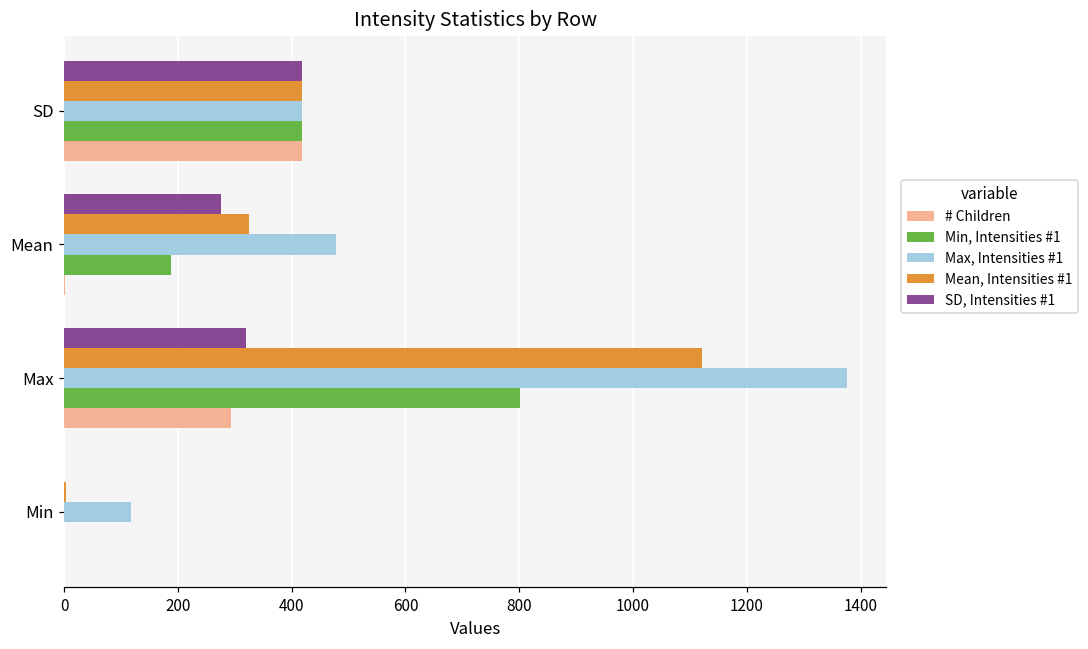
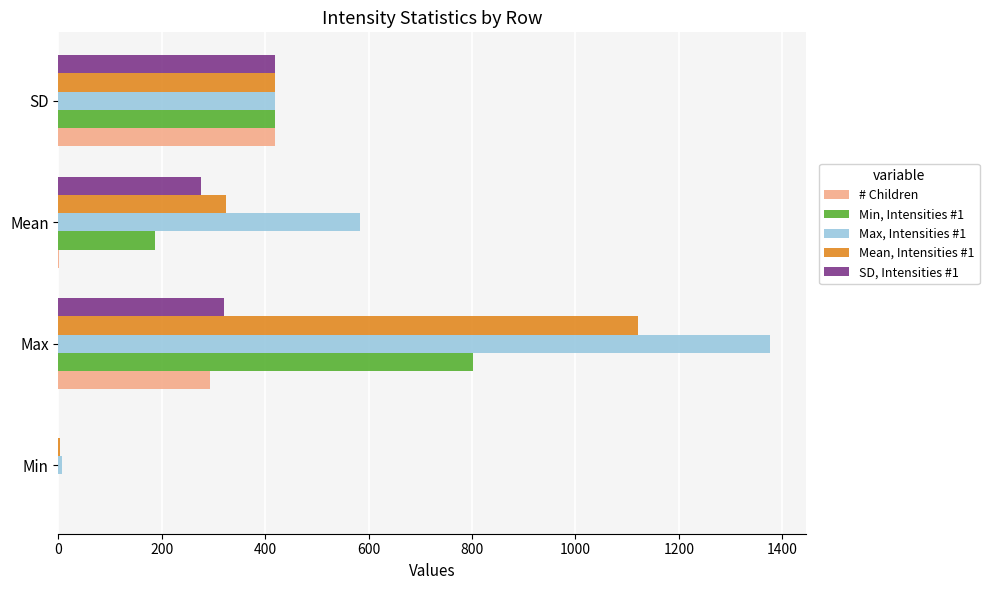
Max, Intensities #1, Mean: 480 -> 580
Max, Intensities #1, Min: 120 -> 10
